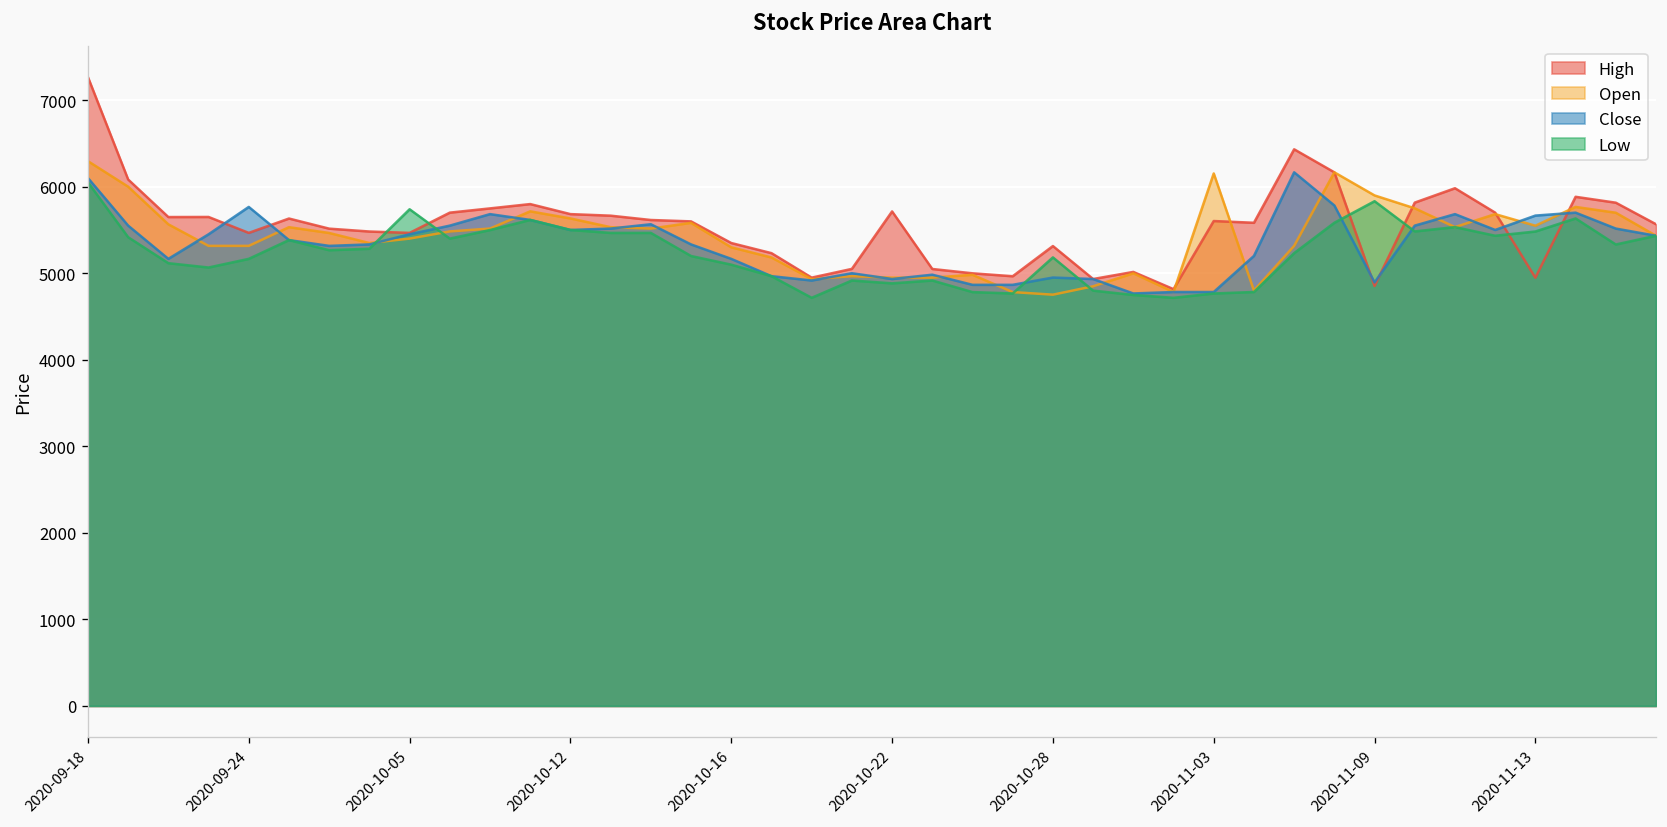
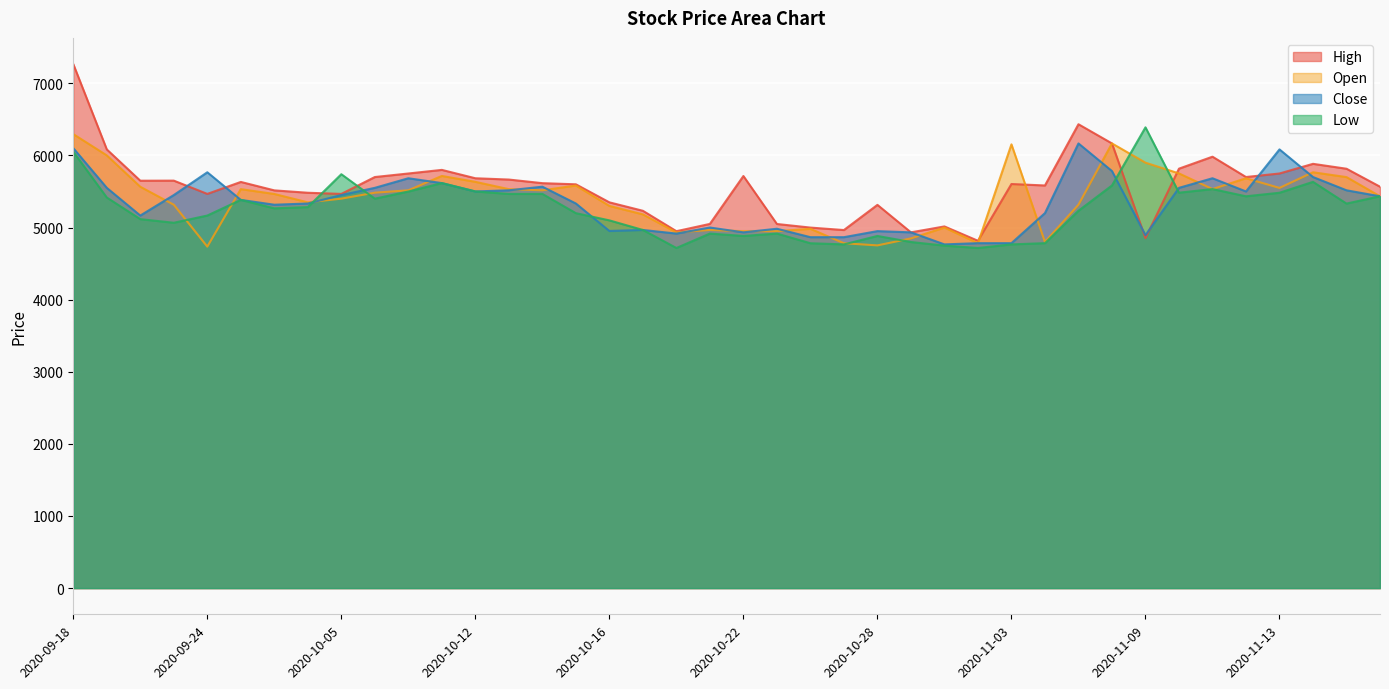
Open, 2020-09-24: 5300 -> 4700
Close, 2020-10-16: 5200 -> 5000
Low, 2020-10-28: 5200 -> 4900
Low, 2020-11-09: 5800 -> 6400
High, 2020-11-13: 4900 -> 5700
Close, 2020-11-13: 5700 -> 6100
